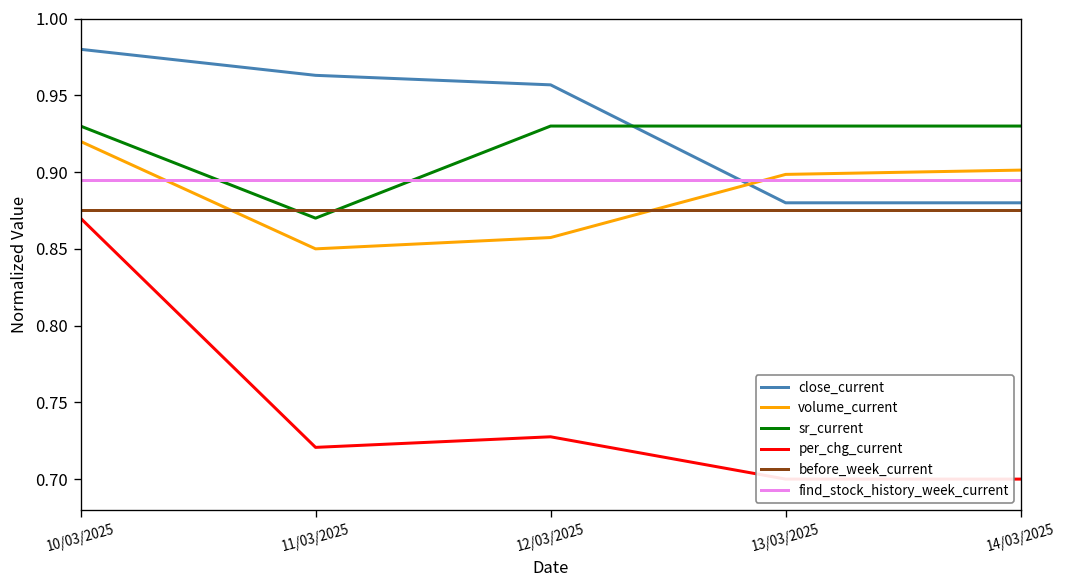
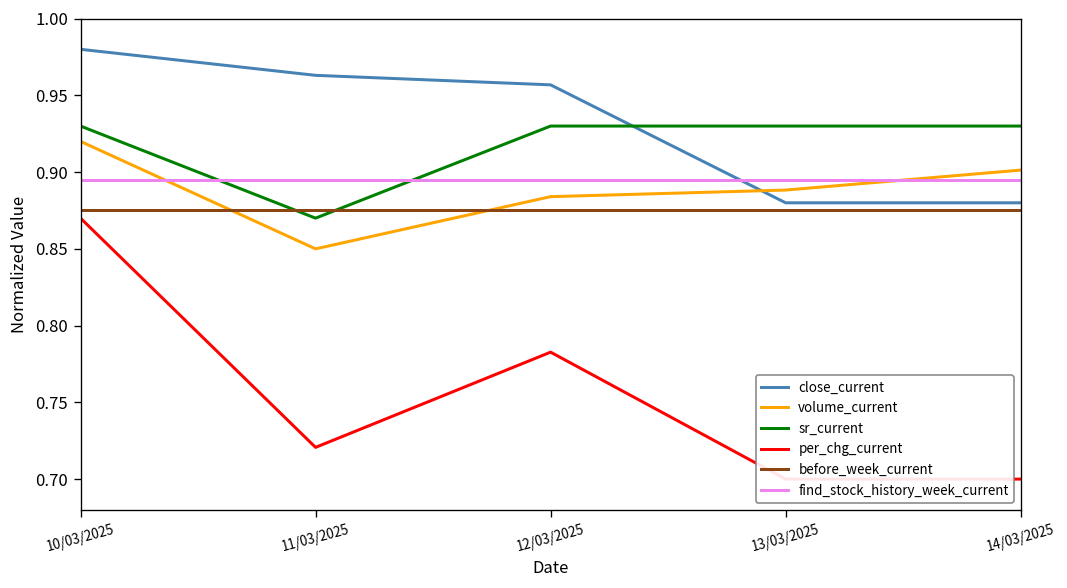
volume_current, 12/03/2025: 0.857 -> 0.884
per_chg_current, 12/03/2025: 0.728 -> 0.783
volume_current, 13/03/2025: 0.899 -> 0.888
